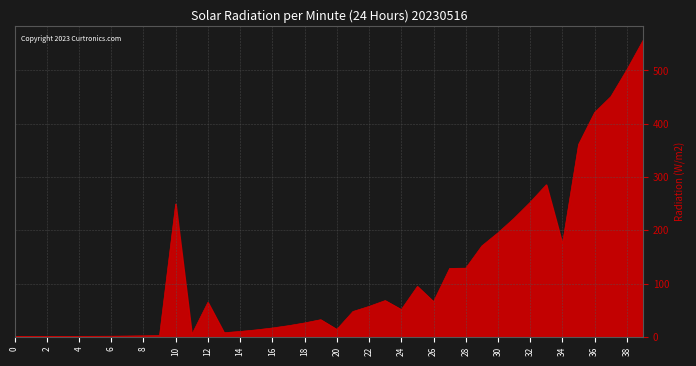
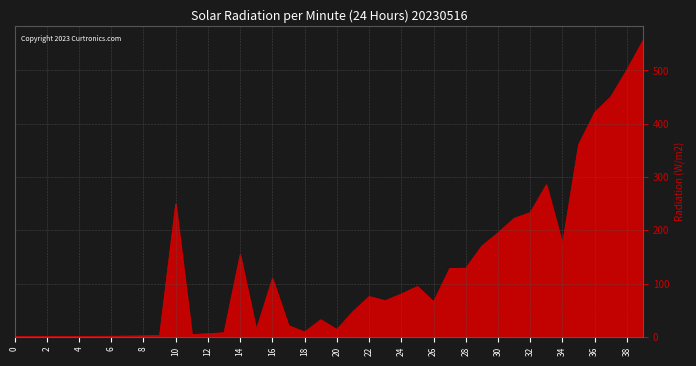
12: 60 -> 10
14: 10 -> 150
16: 20 -> 110
18: 30 -> 10
22: 60 -> 80
24: 50 -> 80
32: 250 -> 230
